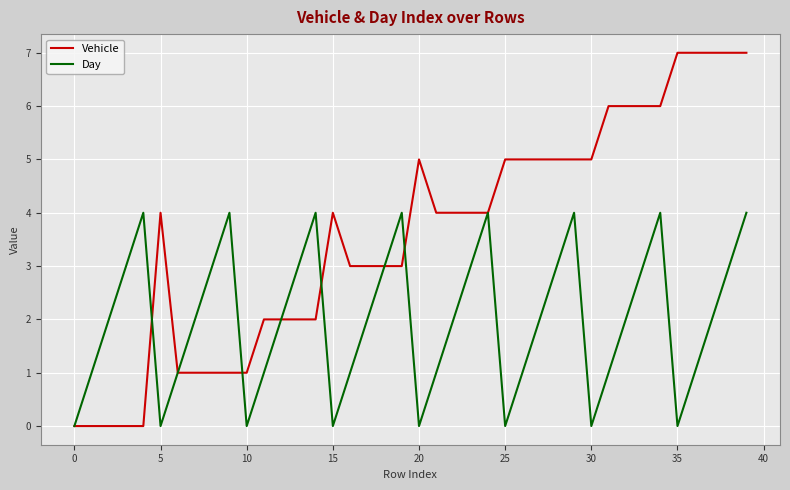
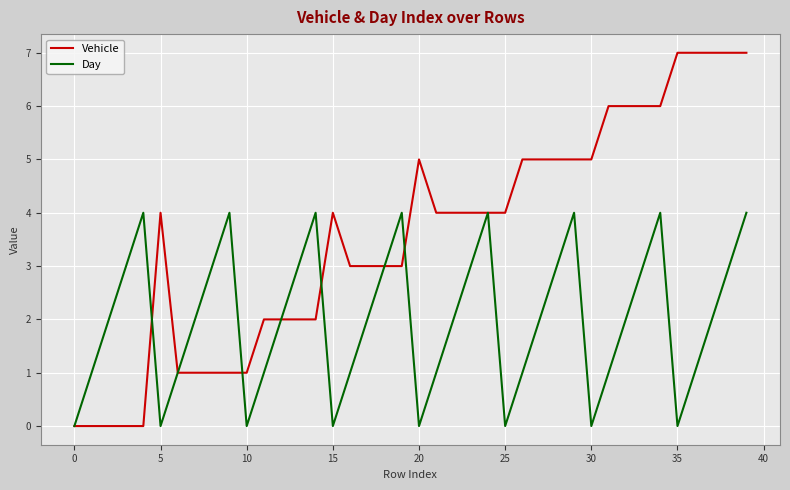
Vehicle, 25: 5 -> 4
